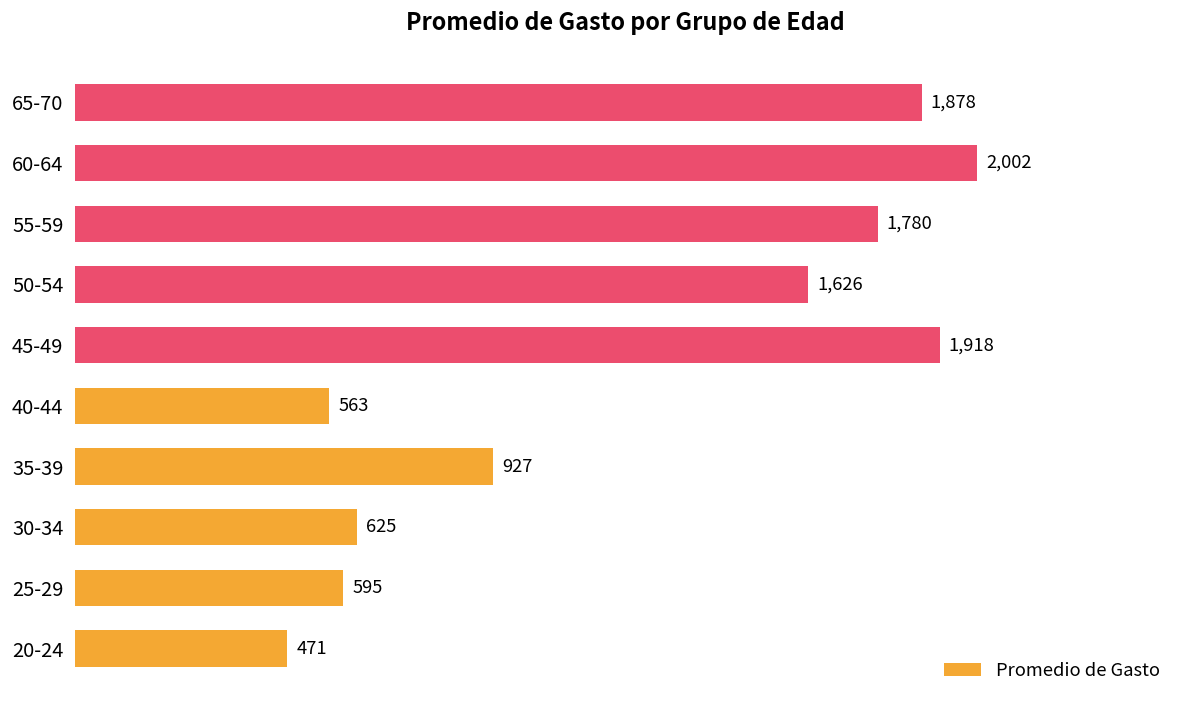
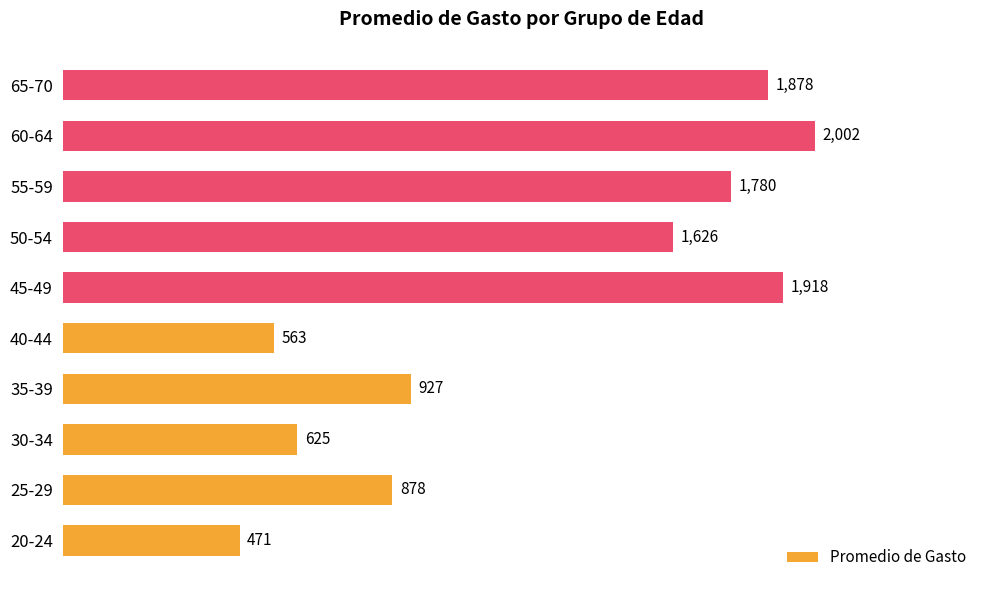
25-29: 595 -> 878
